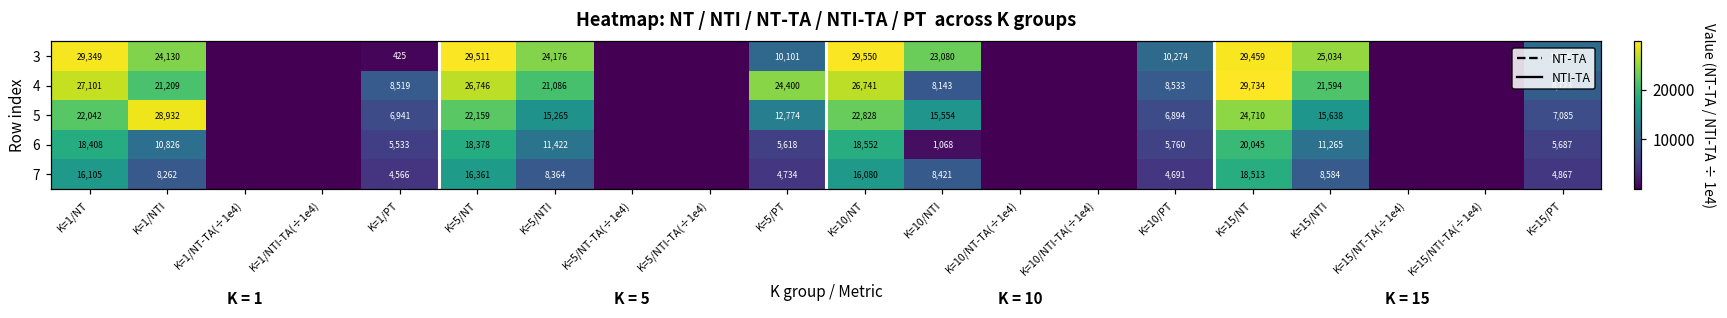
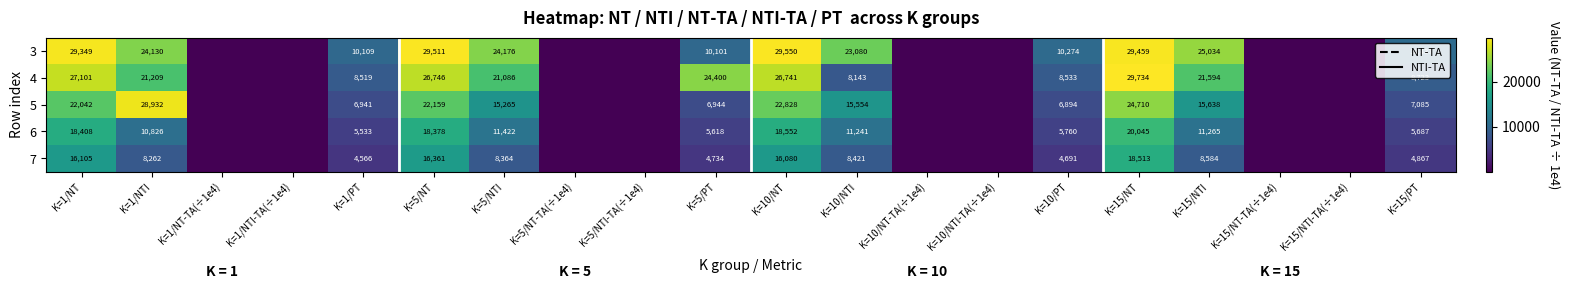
3, K=1/PT: 425 -> 10,109
5, K=5/PT: 12,774 -> 6,944
6, K=10/NTI: 1,068 -> 11,241
